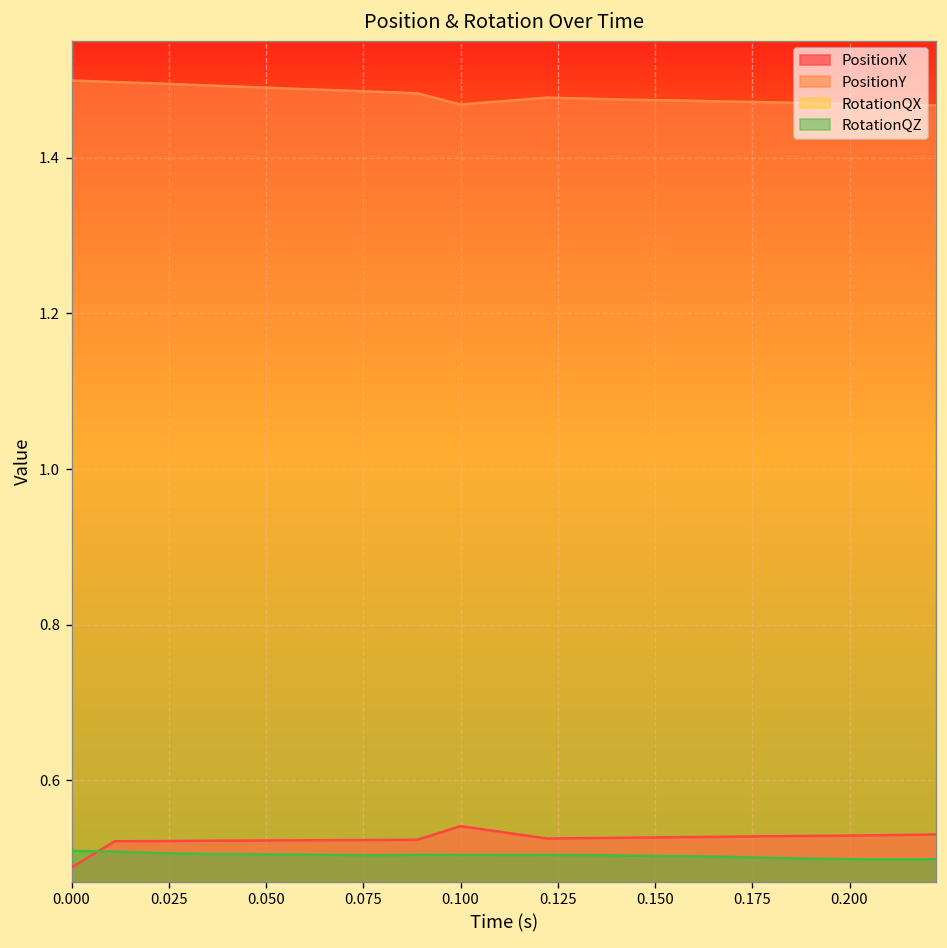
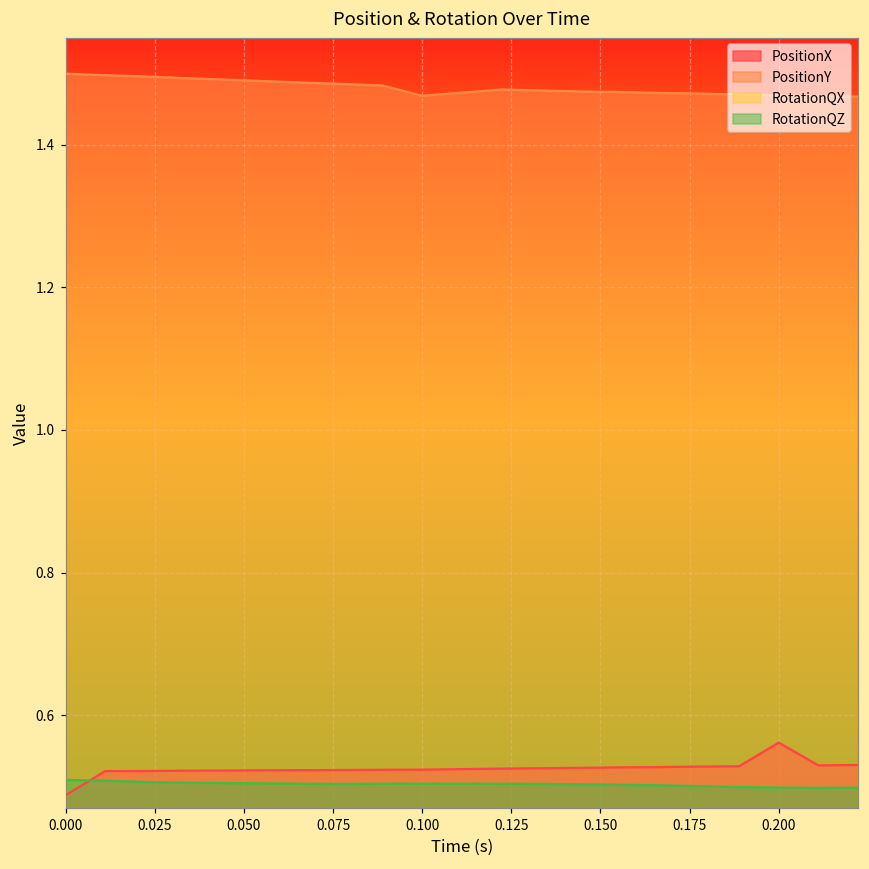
PositionX, 0.100: 0.54 -> 0.52
PositionX, 0.200: 0.53 -> 0.56
